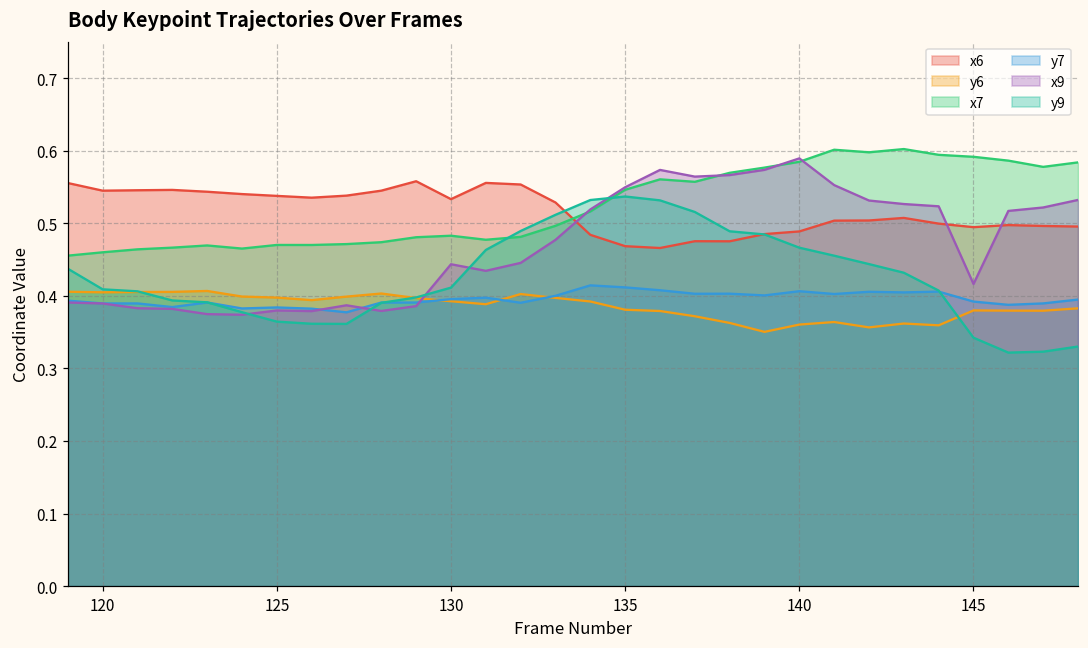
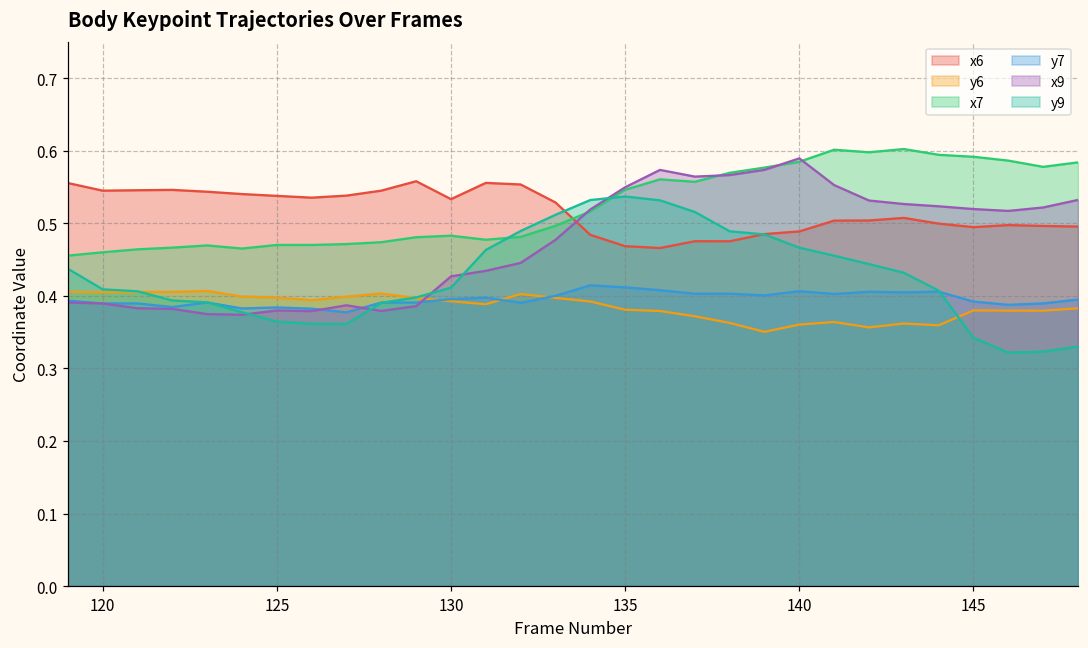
x9, 130: 0.44 -> 0.43
x9, 145: 0.42 -> 0.52
